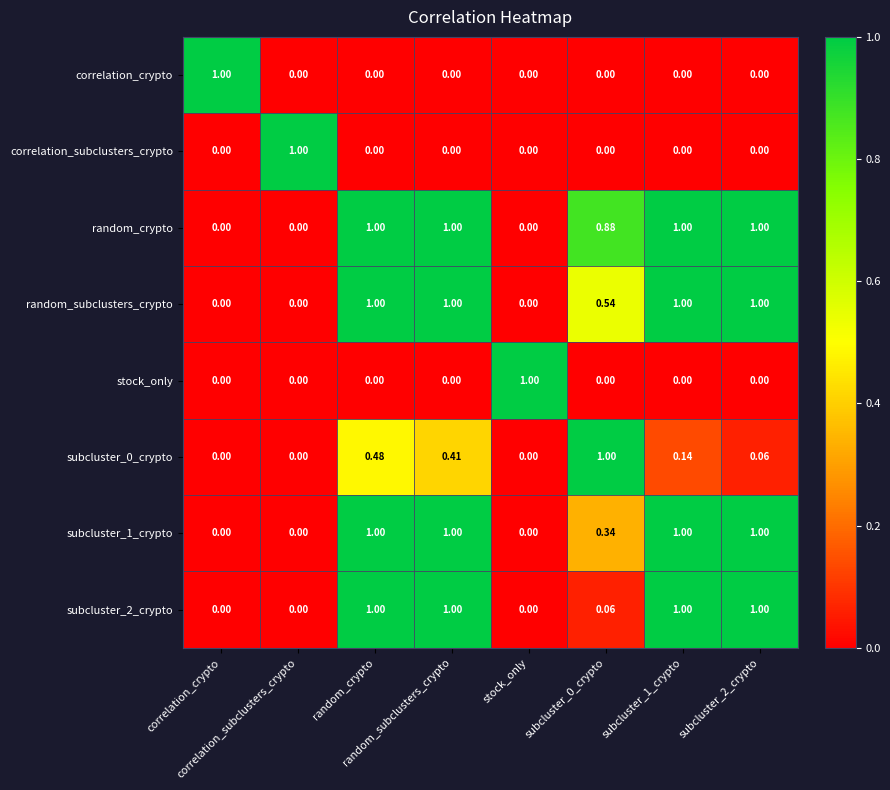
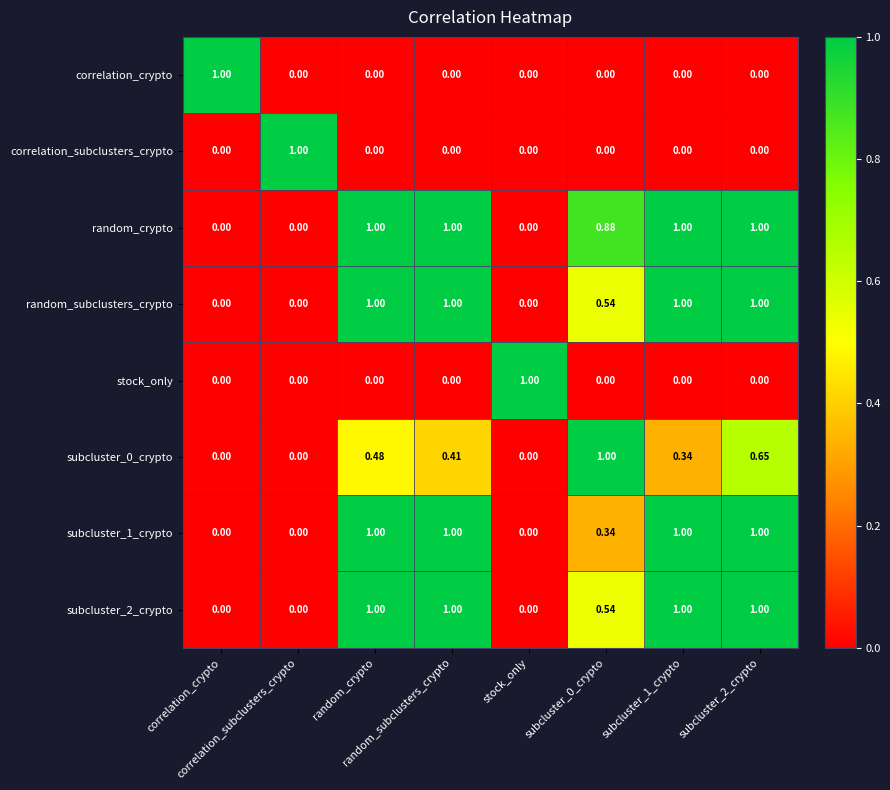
subcluster_0_crypto, subcluster_1_crypto: 0.14 -> 0.34
subcluster_0_crypto, subcluster_2_crypto: 0.06 -> 0.65
subcluster_2_crypto, subcluster_0_crypto: 0.06 -> 0.54
